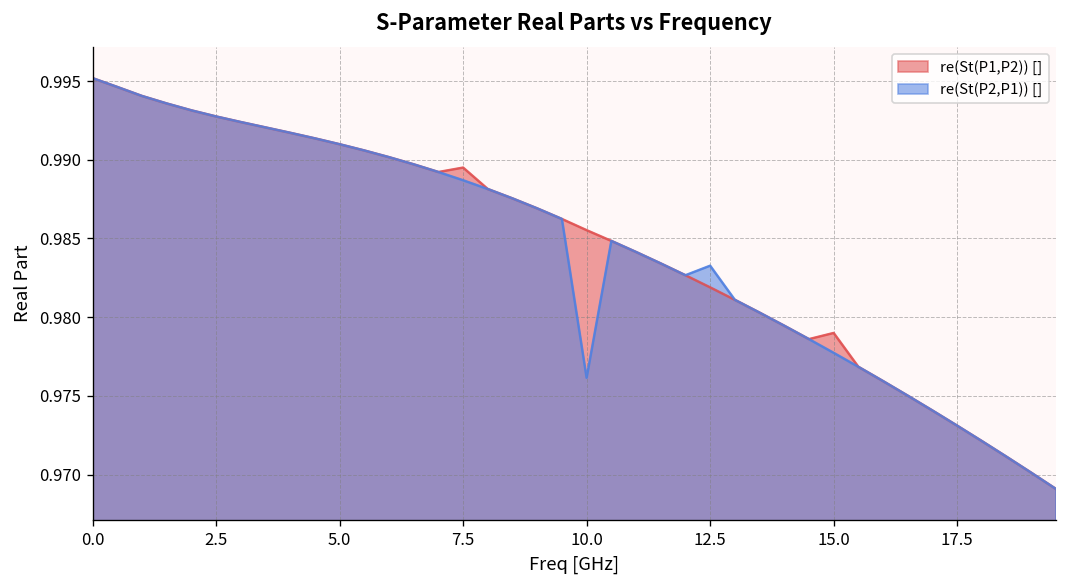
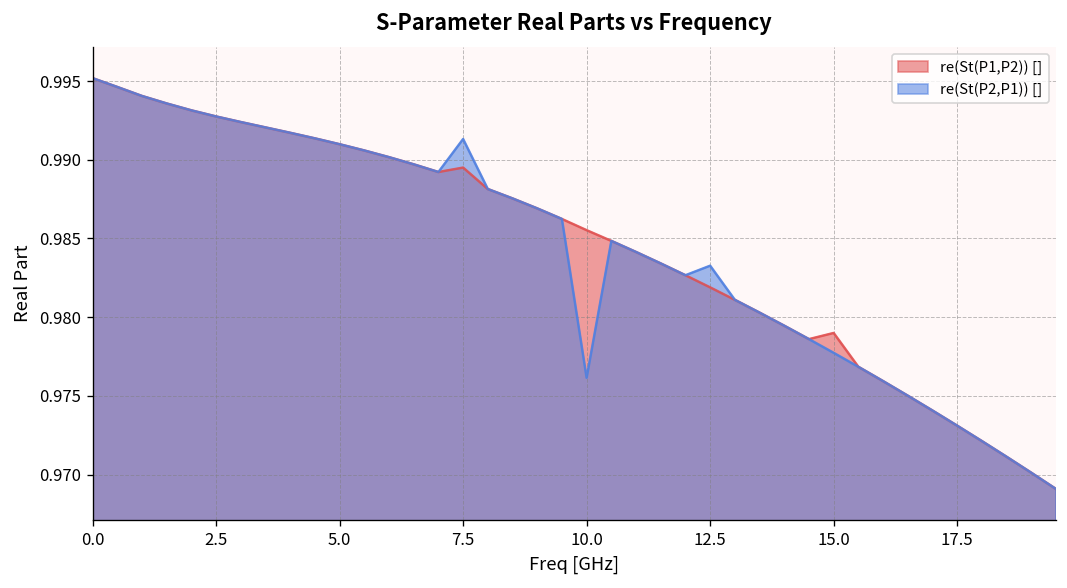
re(St(P2,P1)) [], 7.5: 0.9887 -> 0.9913
